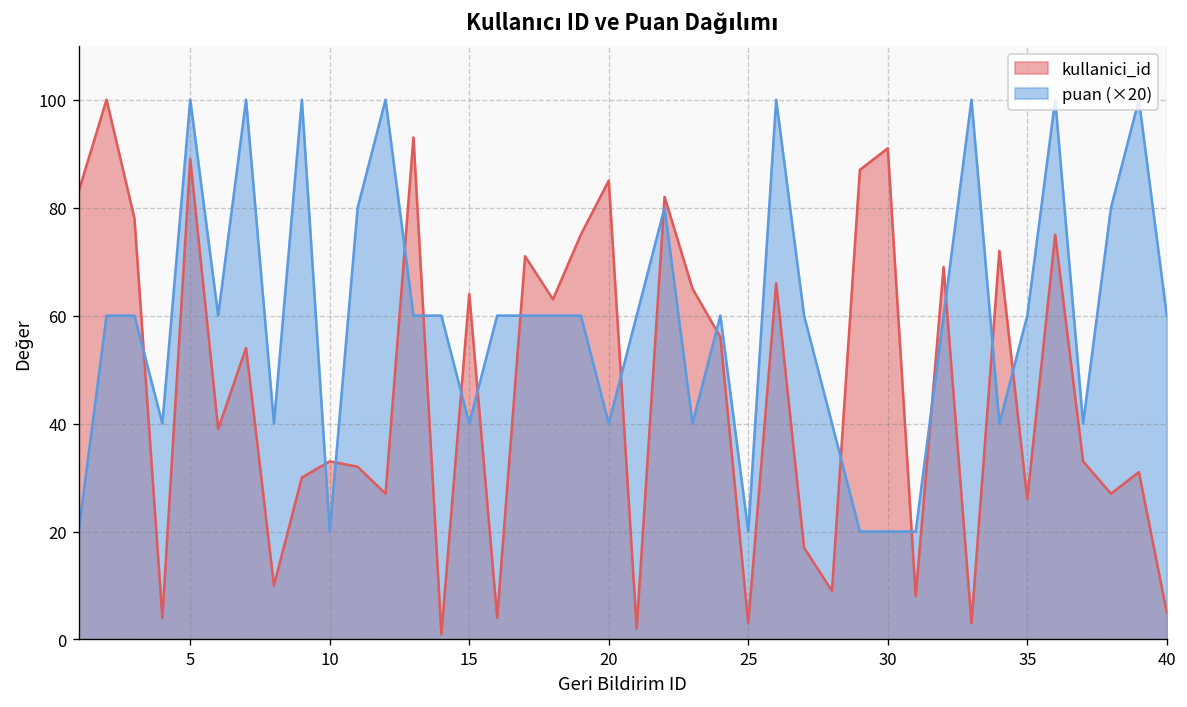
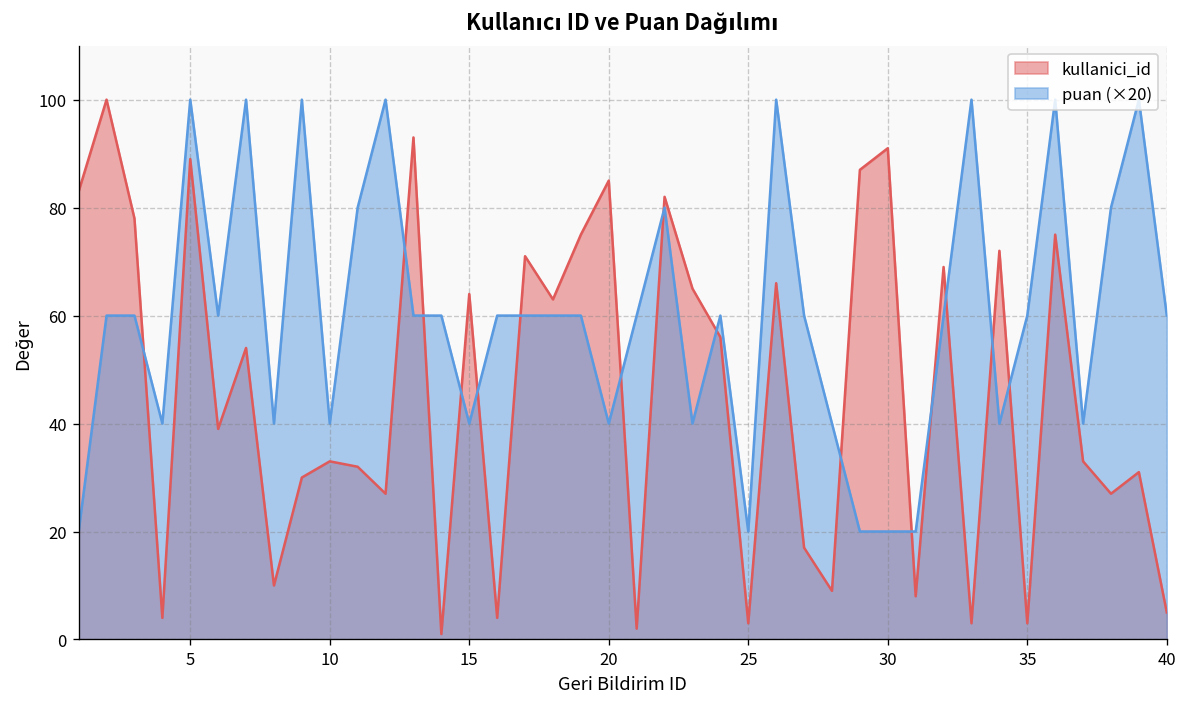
puan (×20), 10: 20 -> 40
kullanici_id, 35: 26 -> 3
